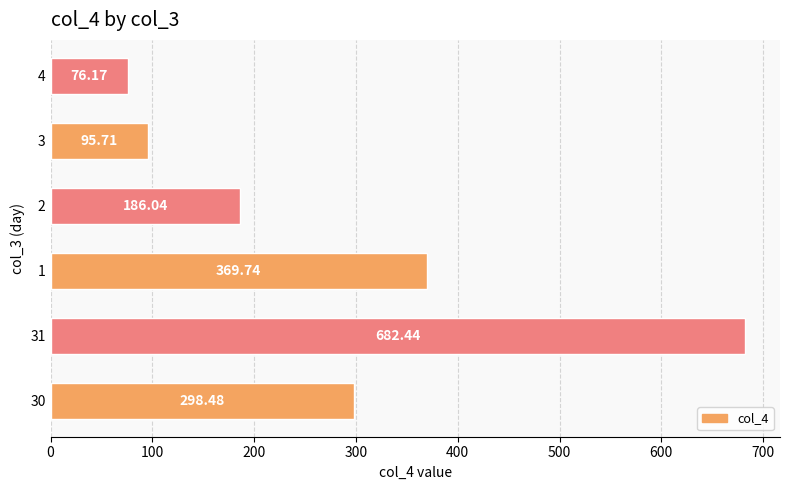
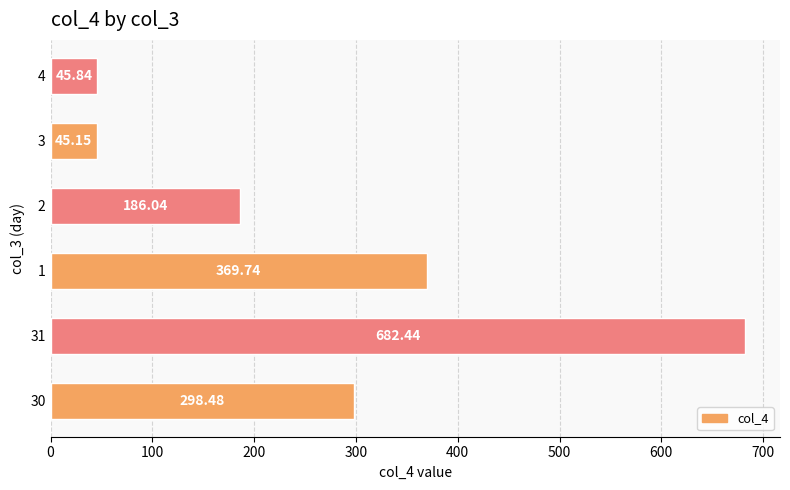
4: 76.17 -> 45.84
3: 95.71 -> 45.15
